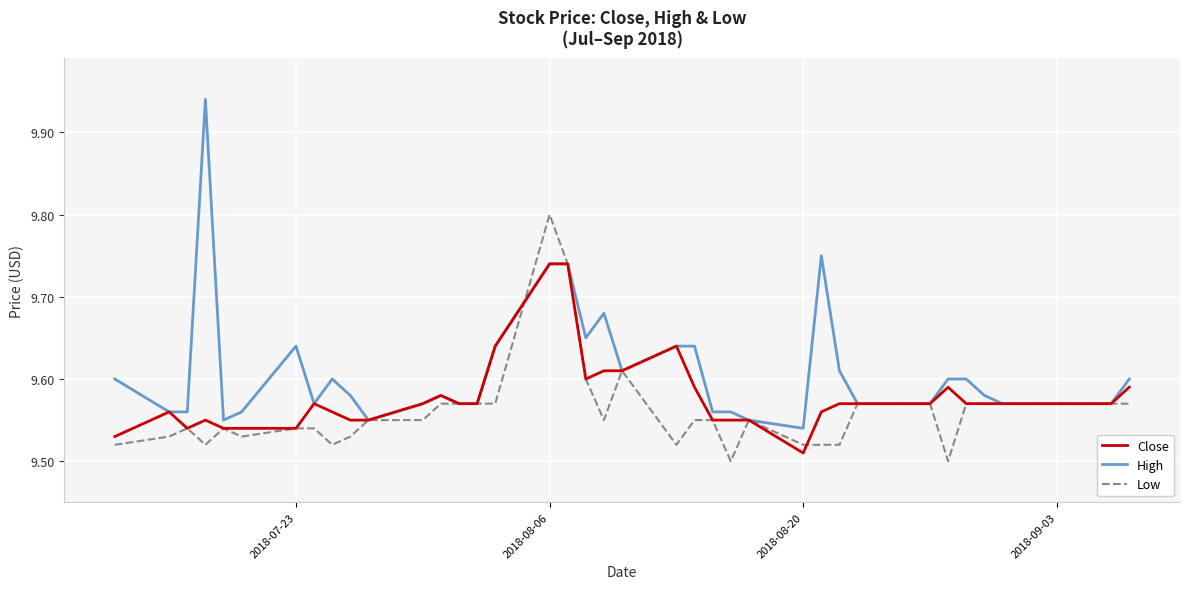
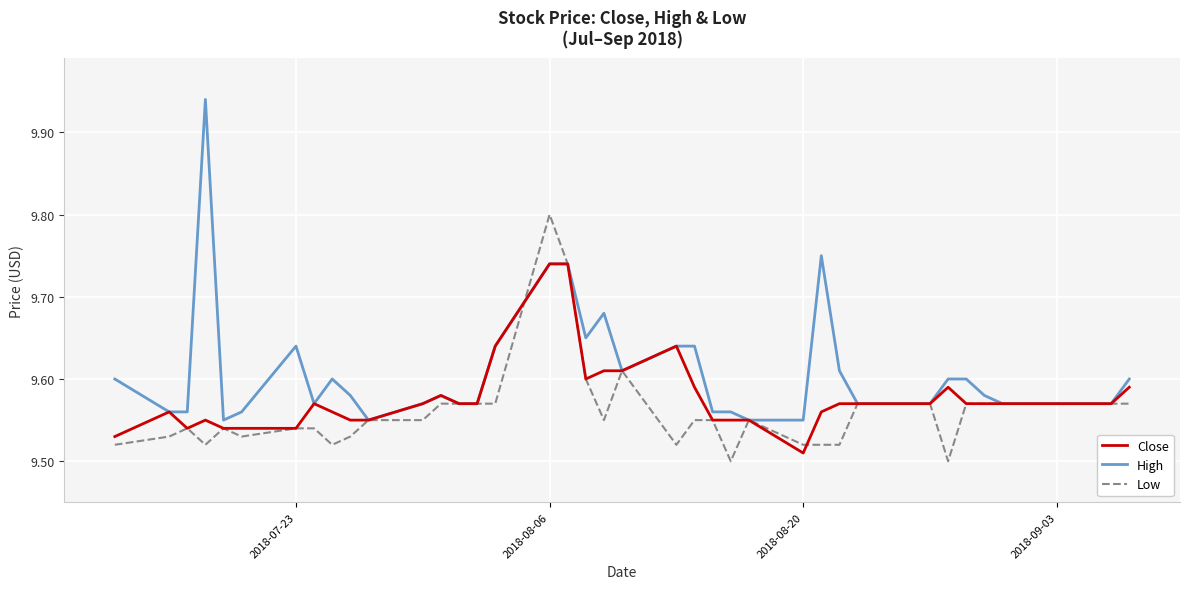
High, 2018-08-20: 9.54 -> 9.55
